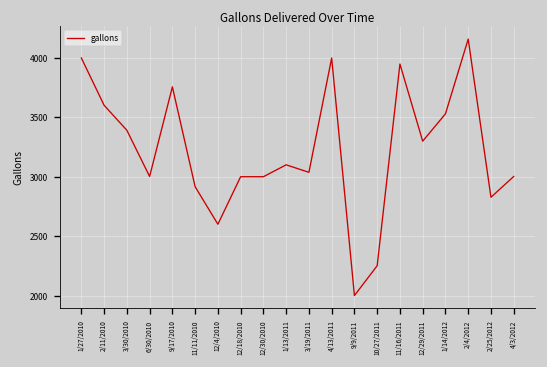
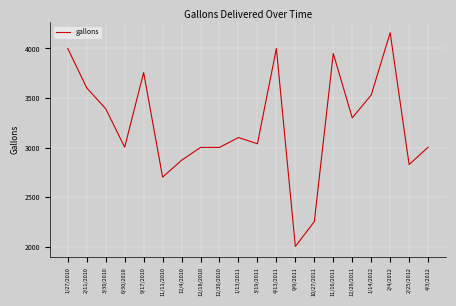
11/11/2010: 2900 -> 2700
12/4/2010: 2600 -> 2900
